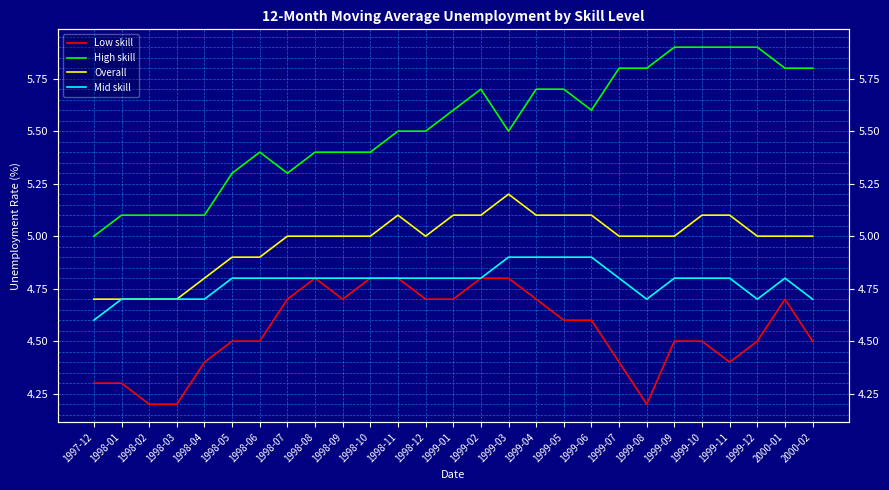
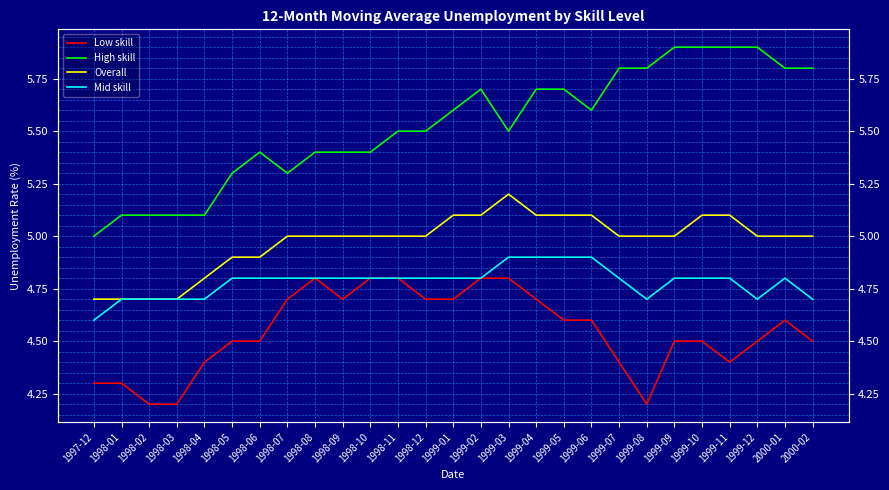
Overall, 1998-11: 5.1 -> 5.0
Low skill, 2000-01: 4.7 -> 4.6
